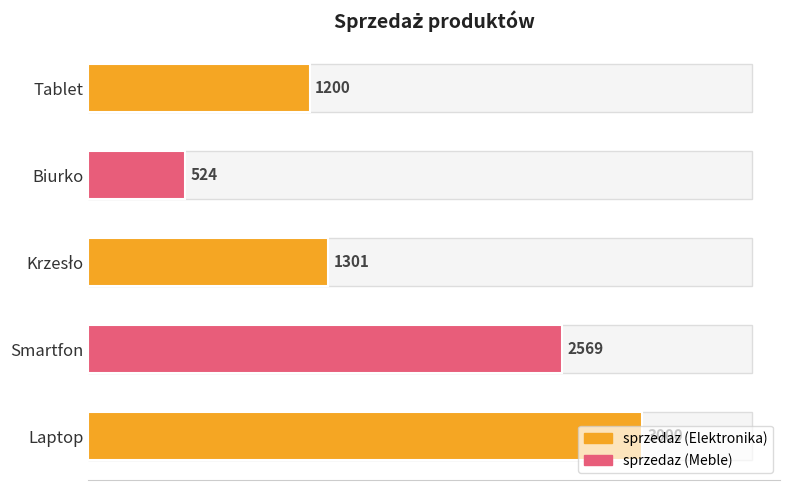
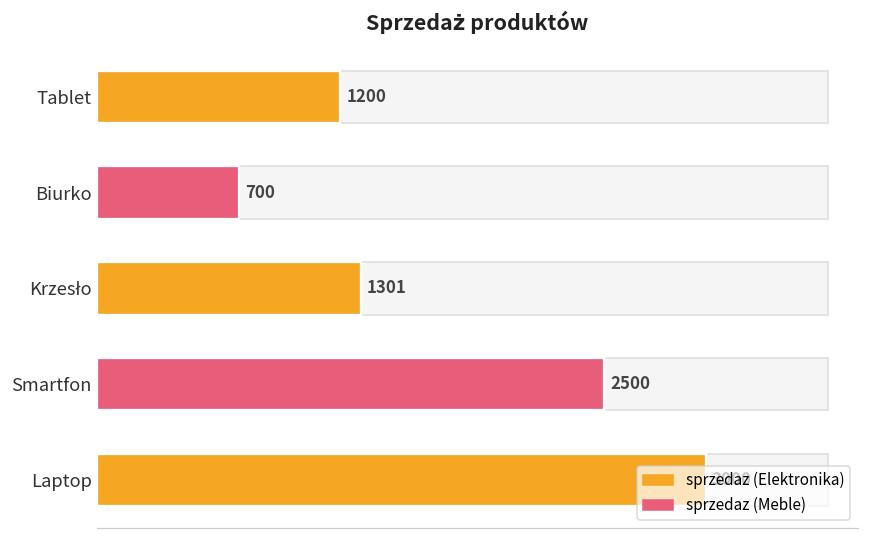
Biurko: 524 -> 700
Smartfon: 2569 -> 2500
